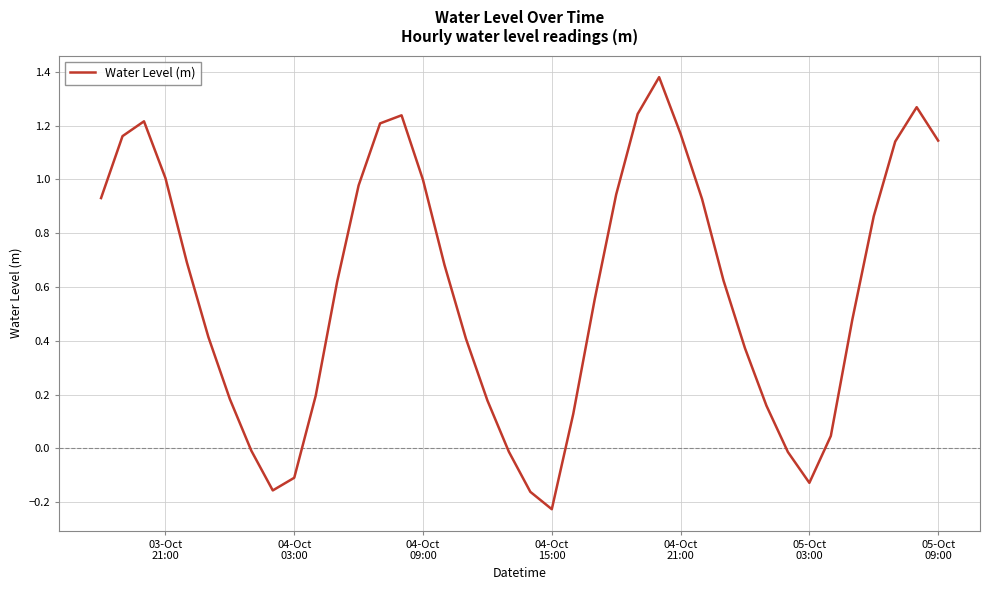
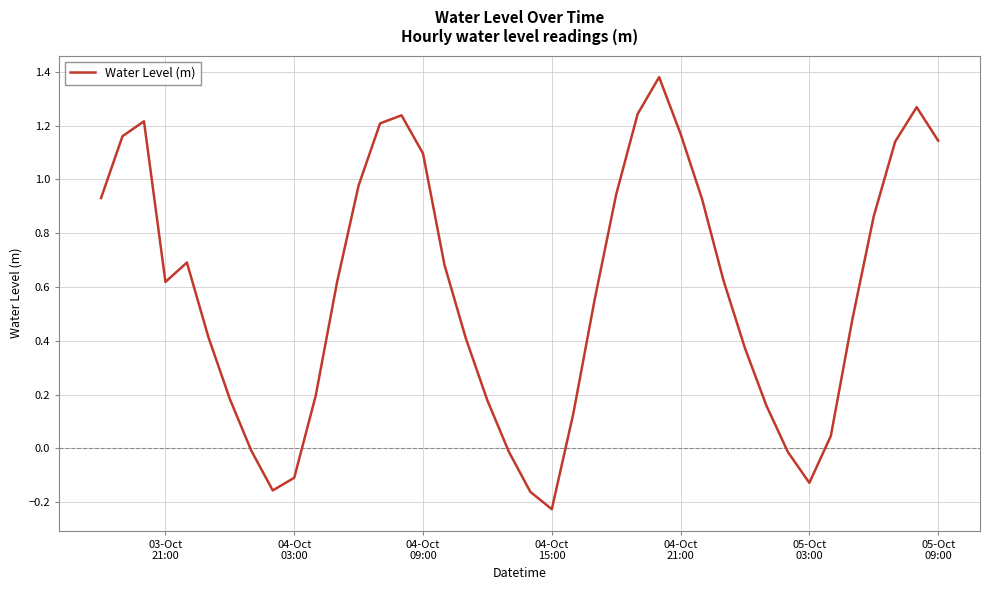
03-Oct 21:00: 1.00 -> 0.62
04-Oct 09:00: 1.00 -> 1.10
